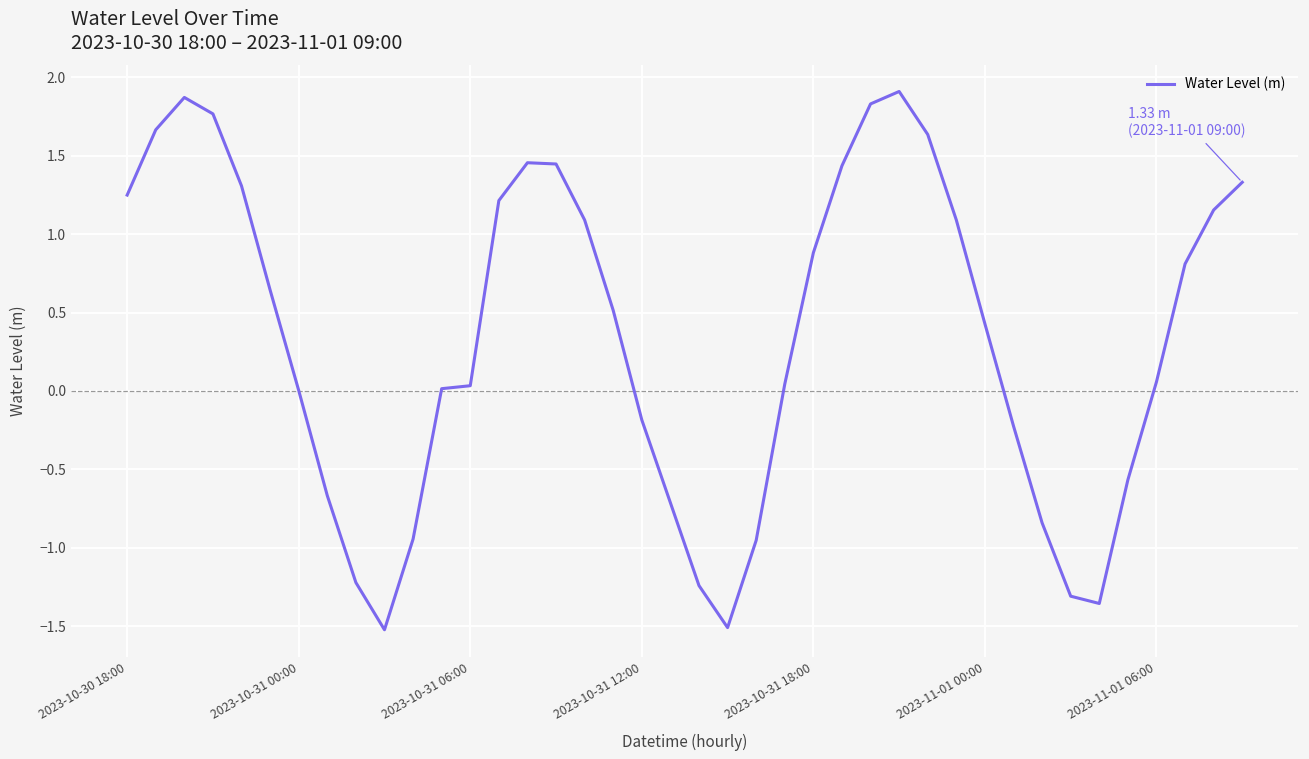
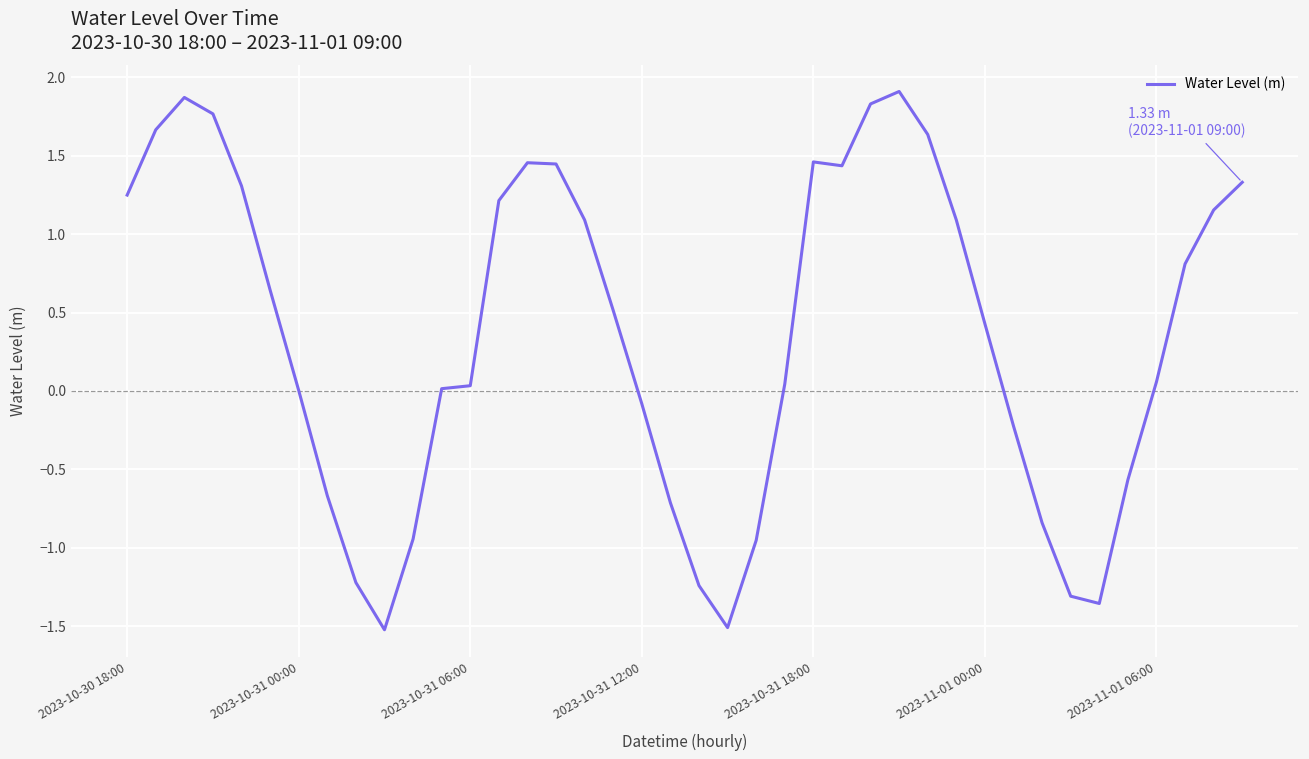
2023-10-31 12:00: -0.19 -> -0.08
2023-10-31 18:00: 0.88 -> 1.46
